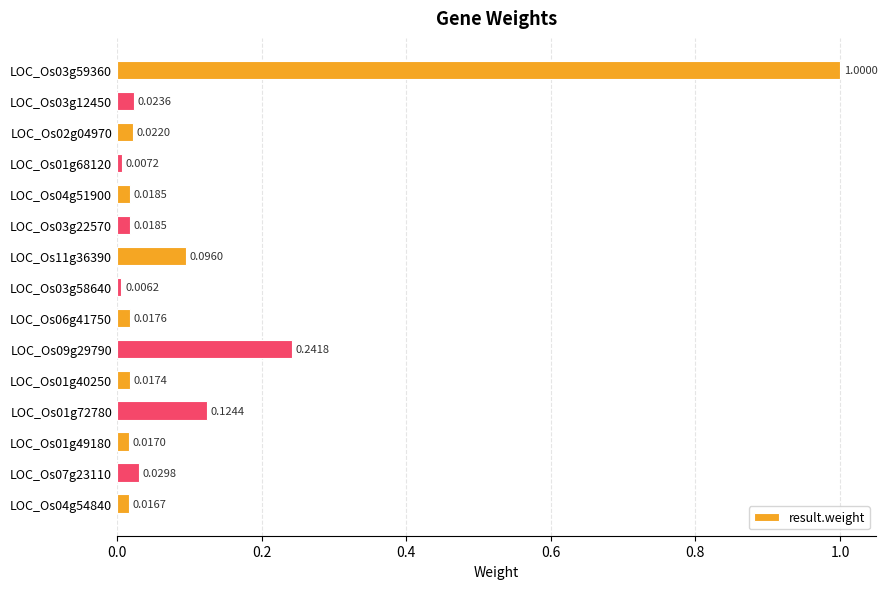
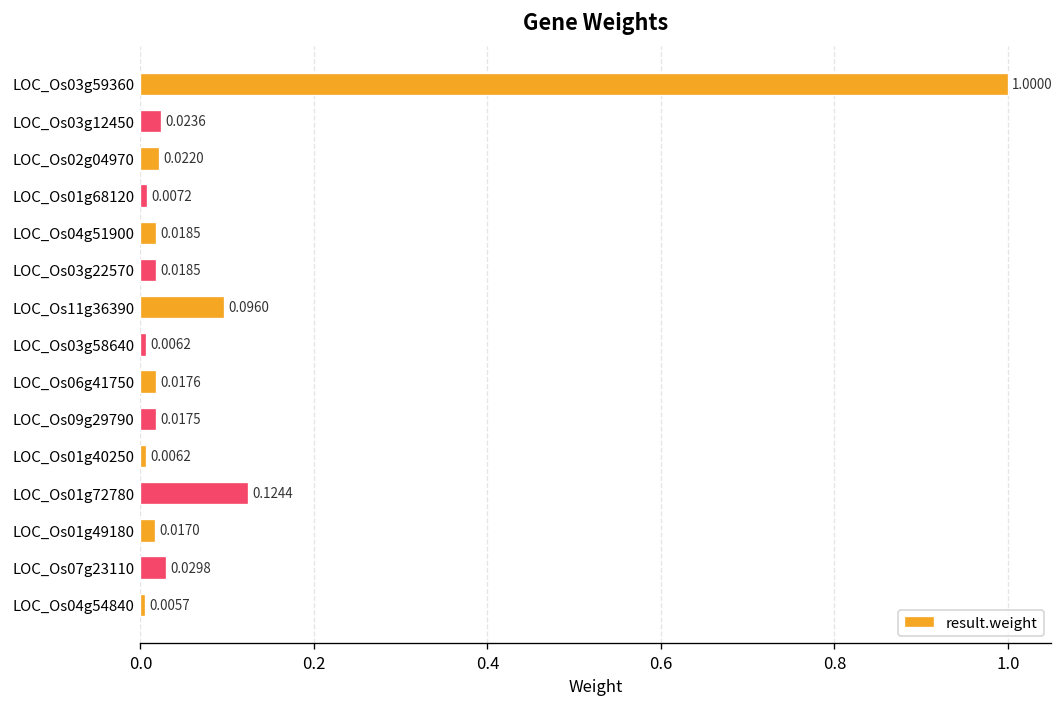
LOC_Os09g29790: 0.2418 -> 0.0175
LOC_Os01g40250: 0.0174 -> 0.0062
LOC_Os04g54840: 0.0167 -> 0.0057
